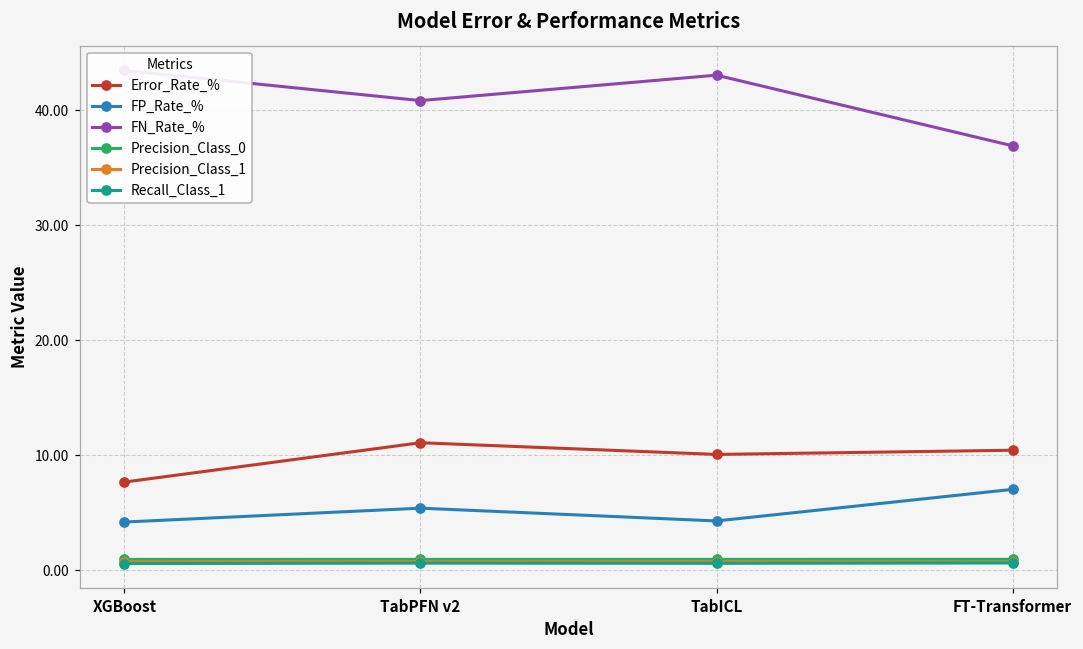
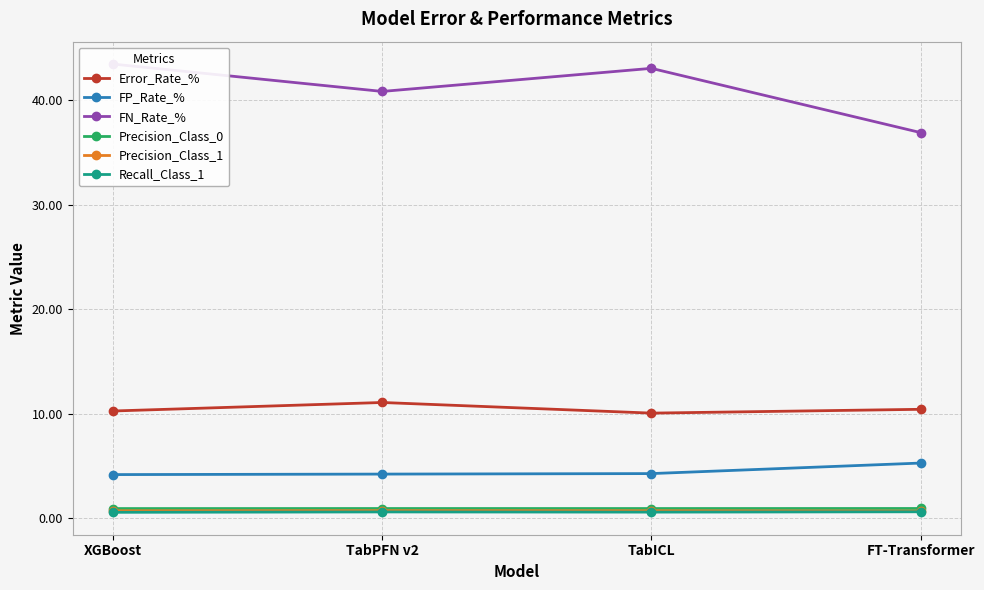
Error_Rate_%, XGBoost: 7.7 -> 10.3
FP_Rate_%, TabPFN v2: 5.4 -> 4.2
FP_Rate_%, FT-Transformer: 7.0 -> 5.3
